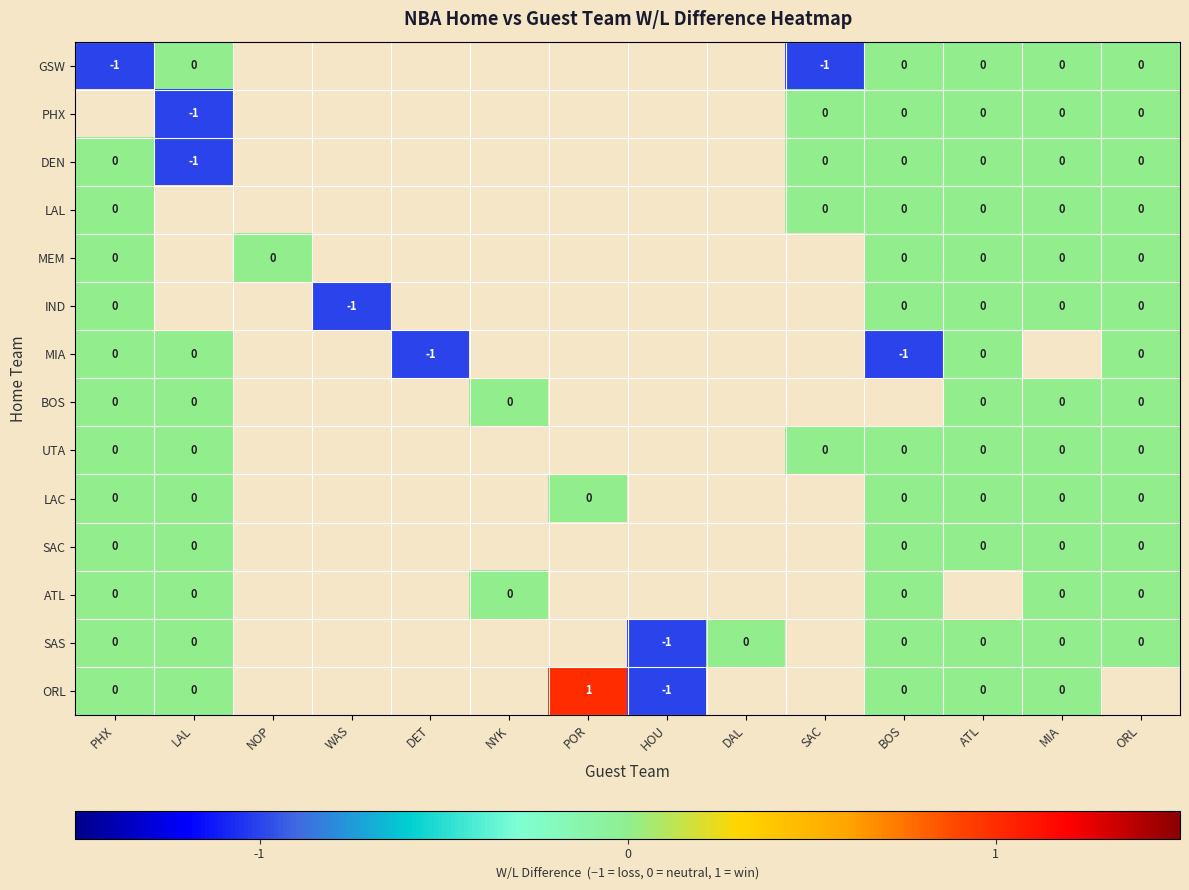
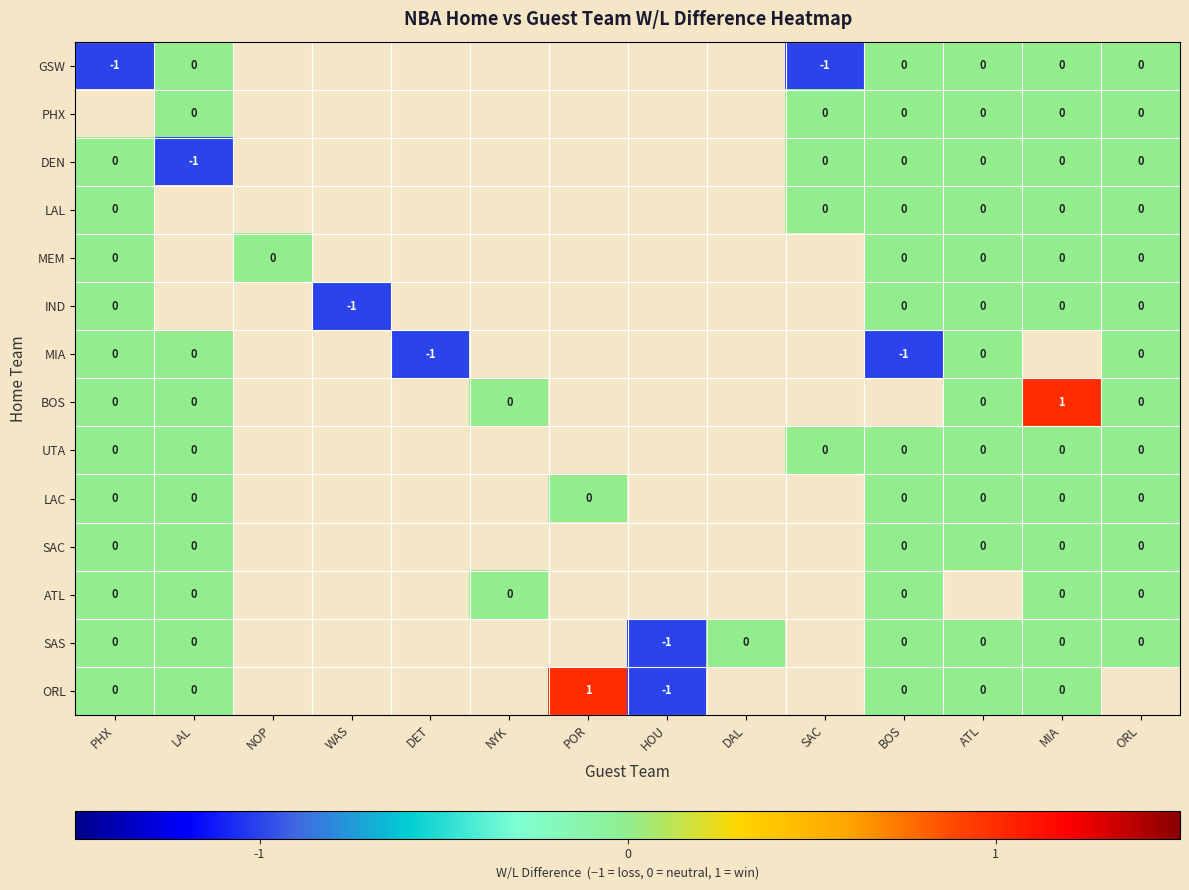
PHX, LAL: -1 -> 0
BOS, MIA: 0 -> 1
